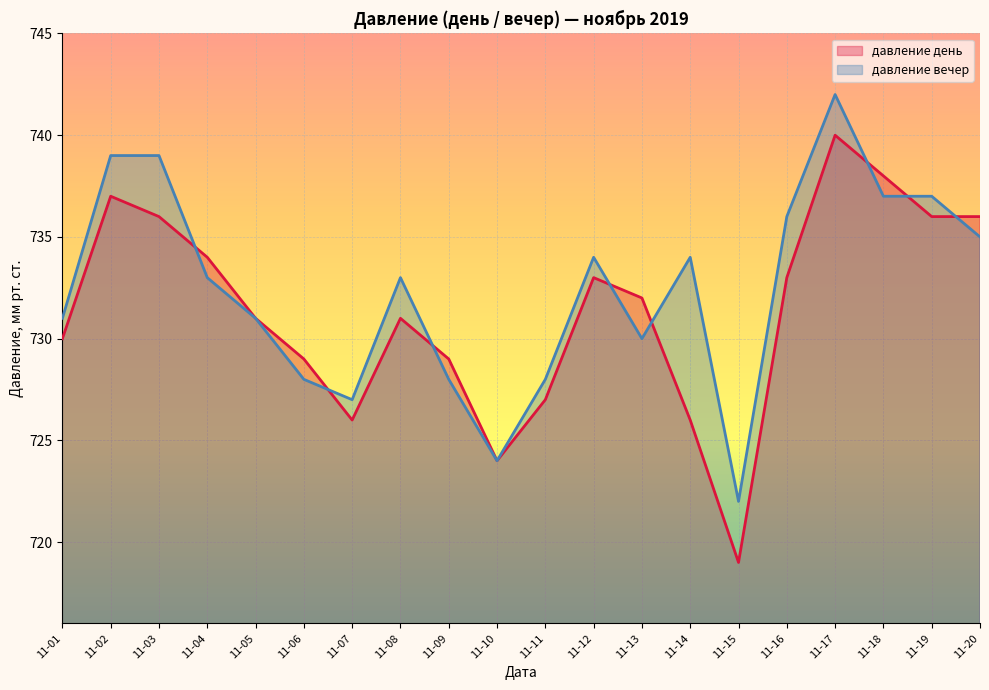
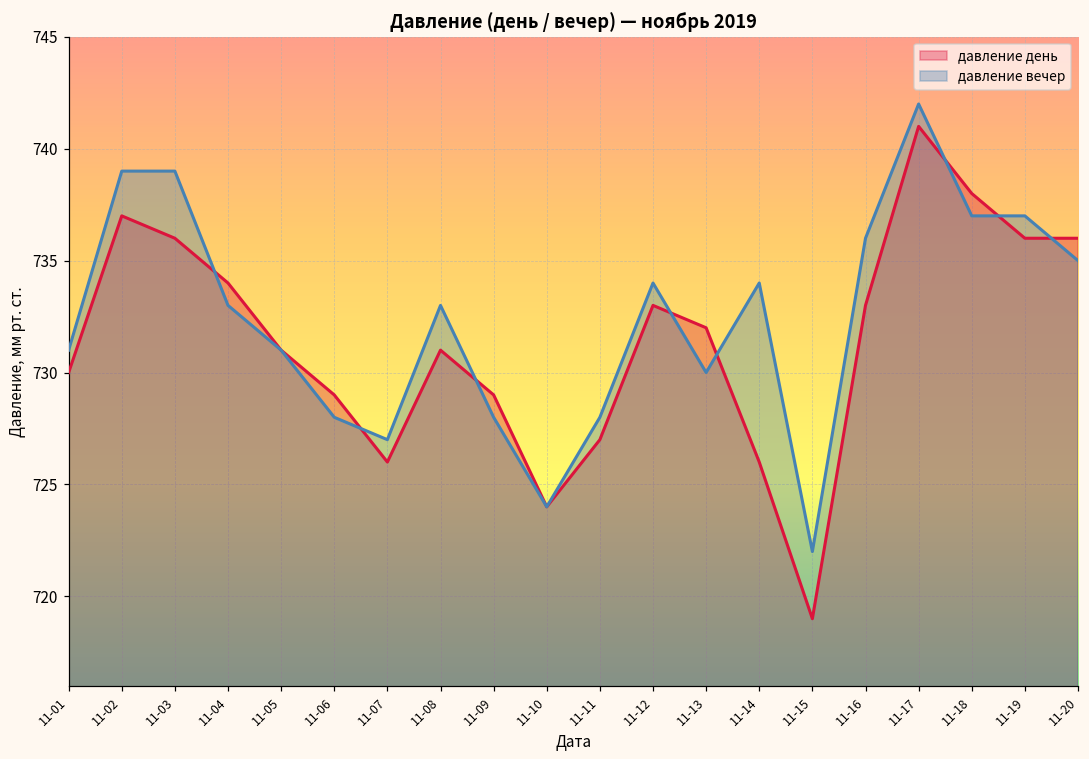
давление день, 11-17: 740 -> 741
